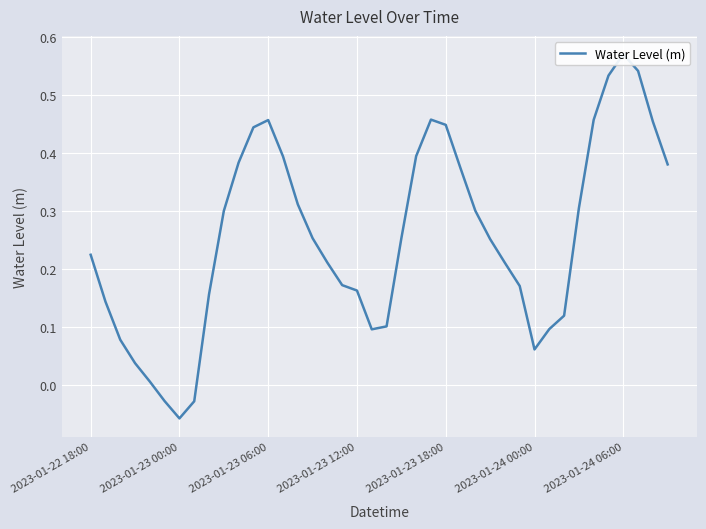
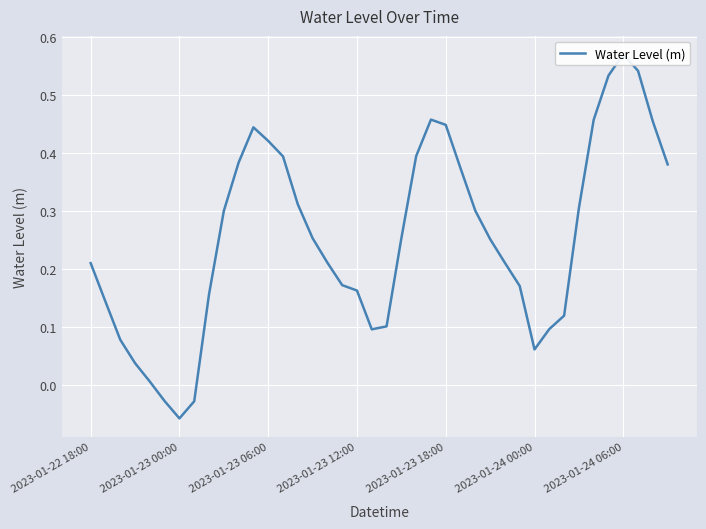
2023-01-22 18:00: 0.22 -> 0.21
2023-01-23 06:00: 0.46 -> 0.42
